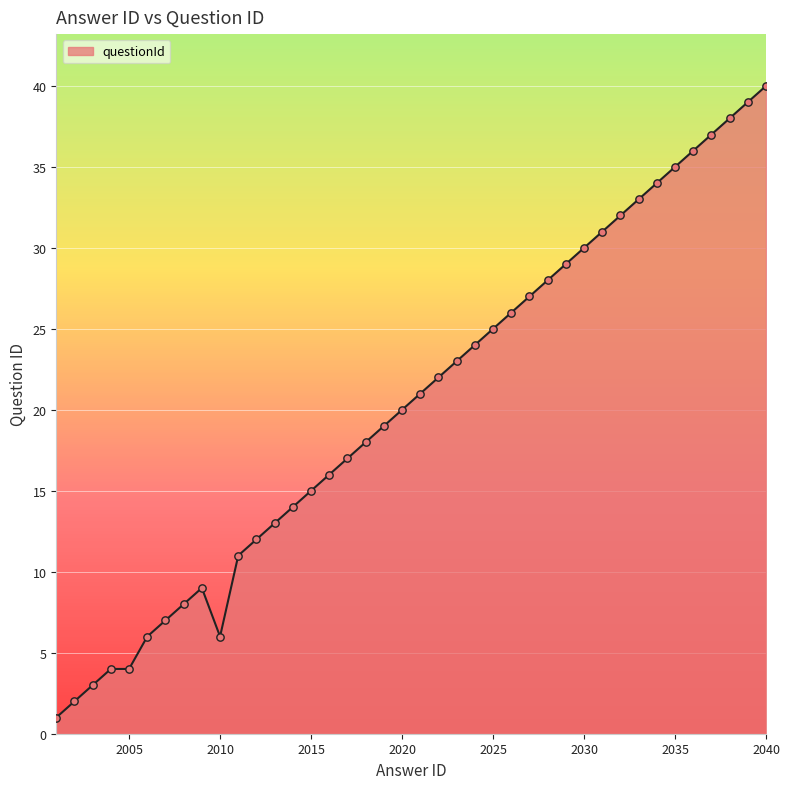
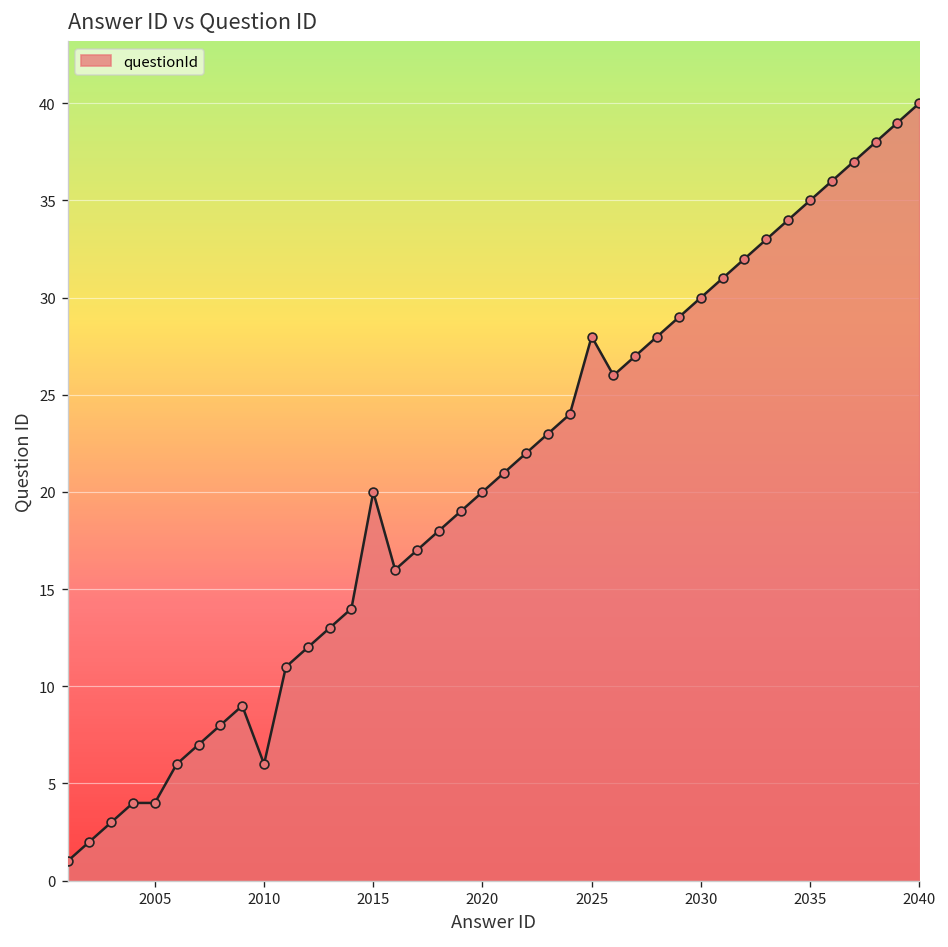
2015: 15 -> 20
2025: 25 -> 28
